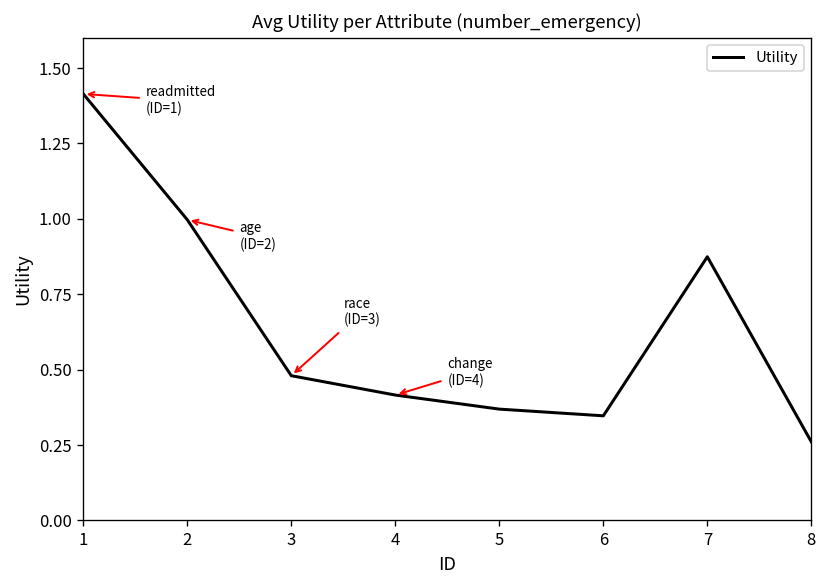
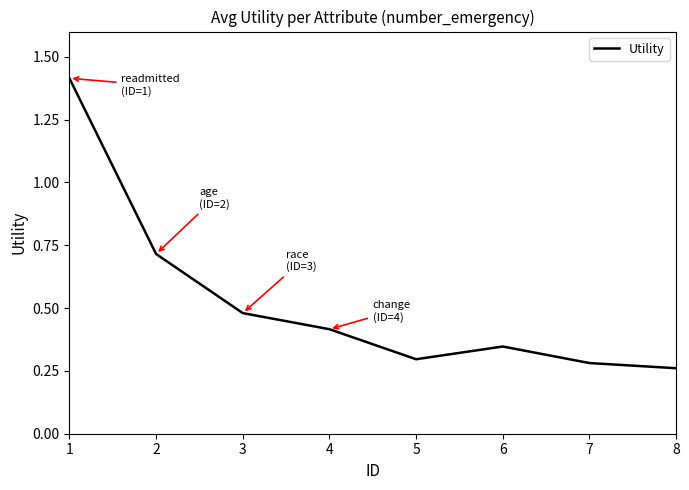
2: 1.00 -> 0.72
5: 0.37 -> 0.30
7: 0.87 -> 0.28
